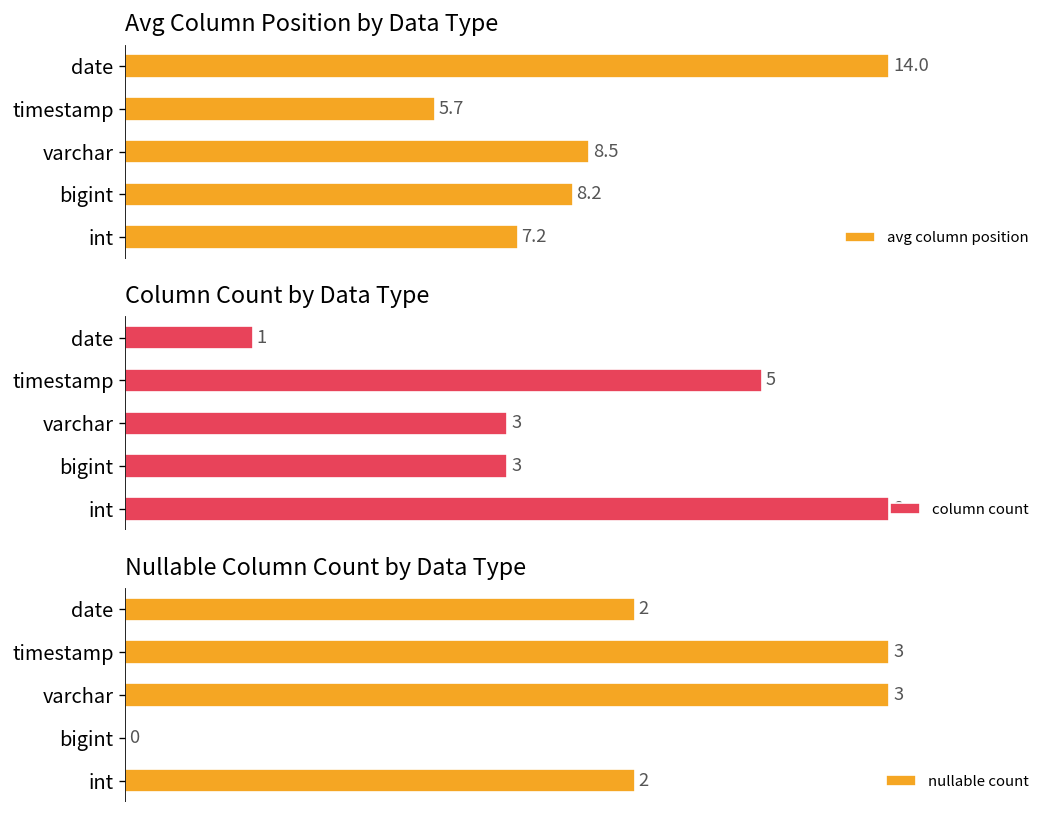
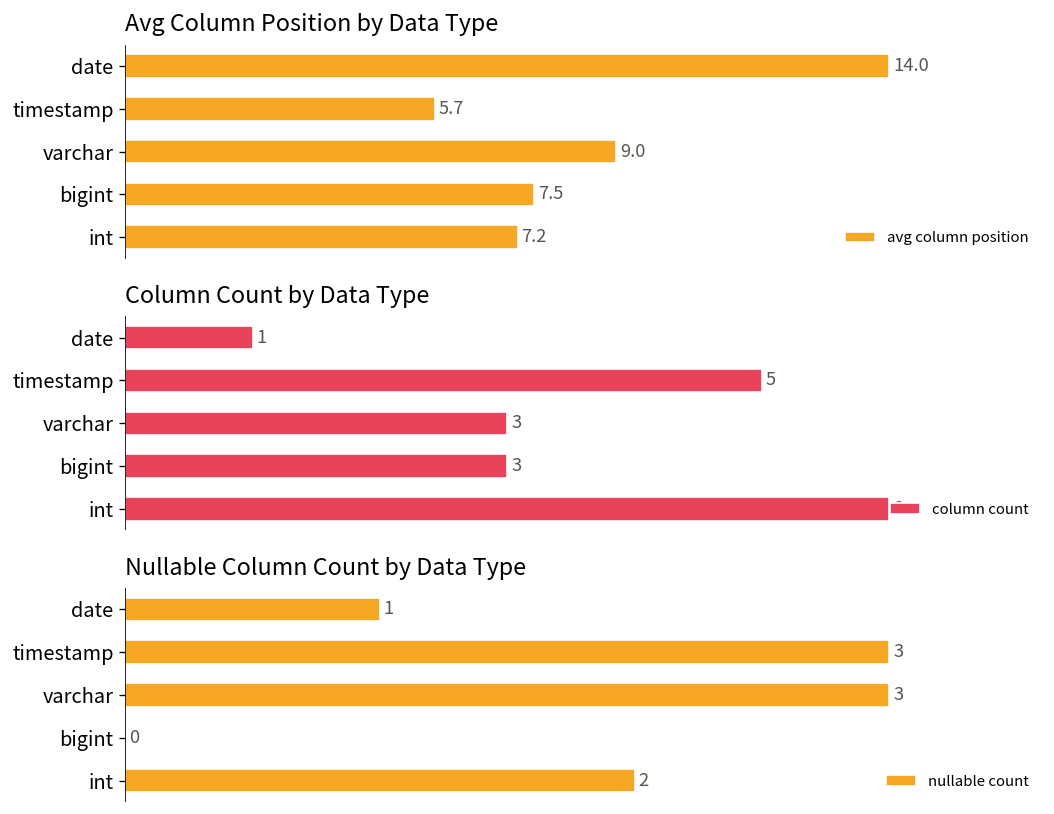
Avg Column Position by Data Type, varchar: 8.5 -> 9.0
Avg Column Position by Data Type, bigint: 8.2 -> 7.5
Nullable Column Count by Data Type, date: 2 -> 1
